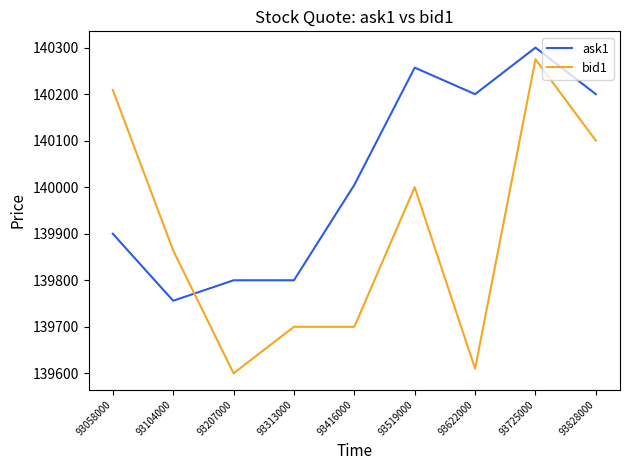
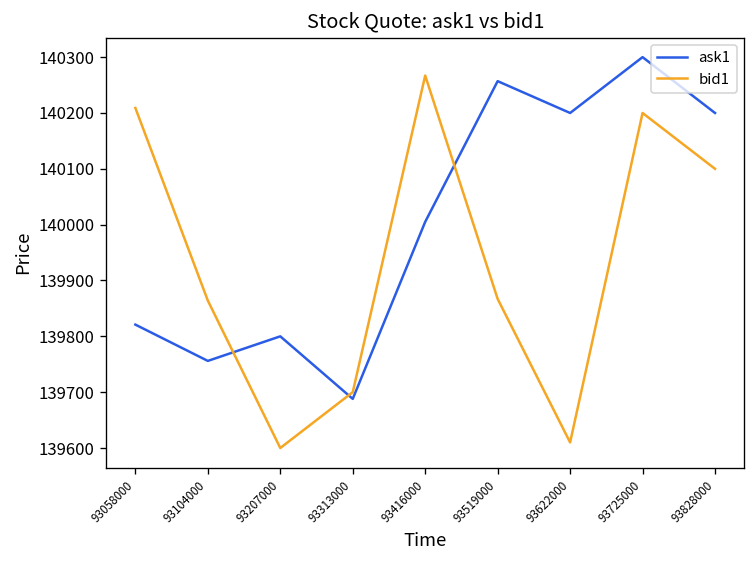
ask1, 93058000: 139900 -> 139820
ask1, 93313000: 139800 -> 139690
bid1, 93416000: 139700 -> 140270
bid1, 93519000: 140000 -> 139870
bid1, 93725000: 140280 -> 140200
